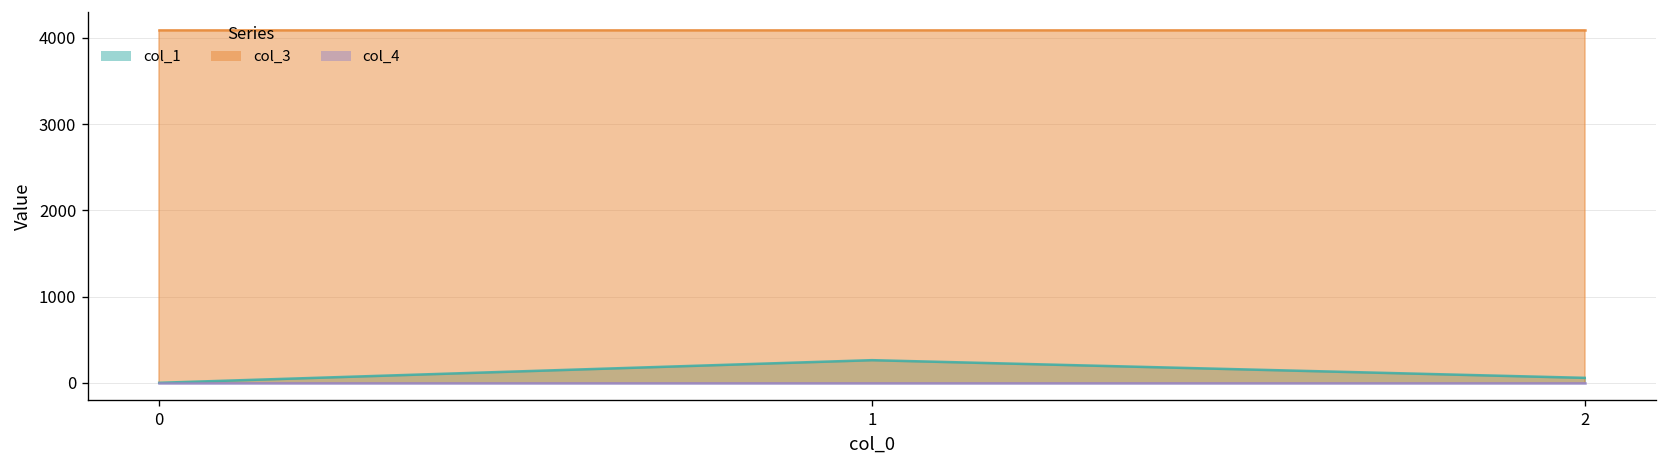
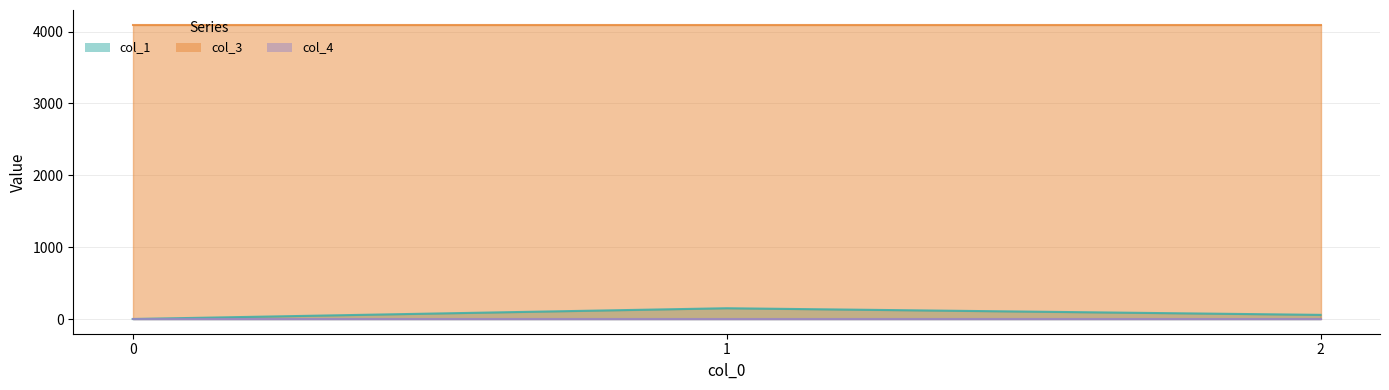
col_1, 1: 300 -> 100
